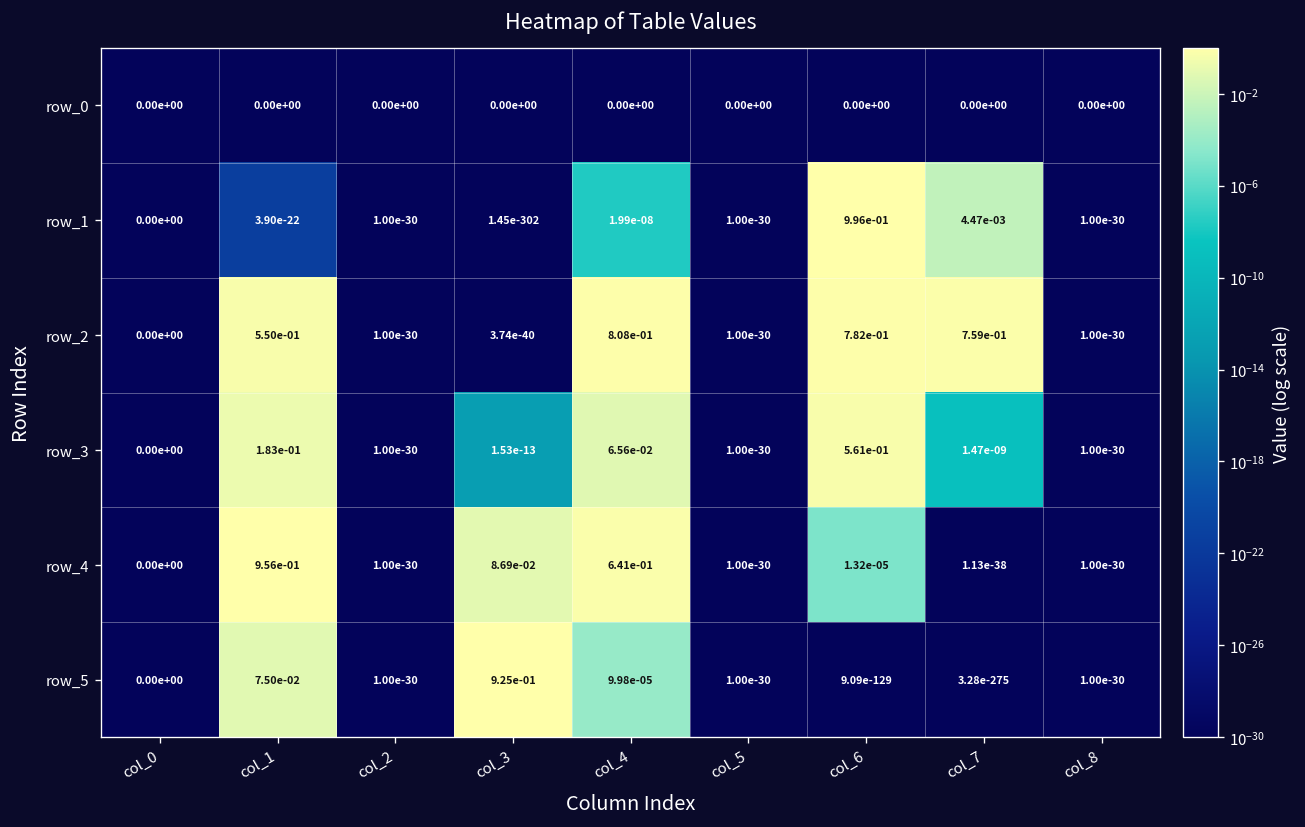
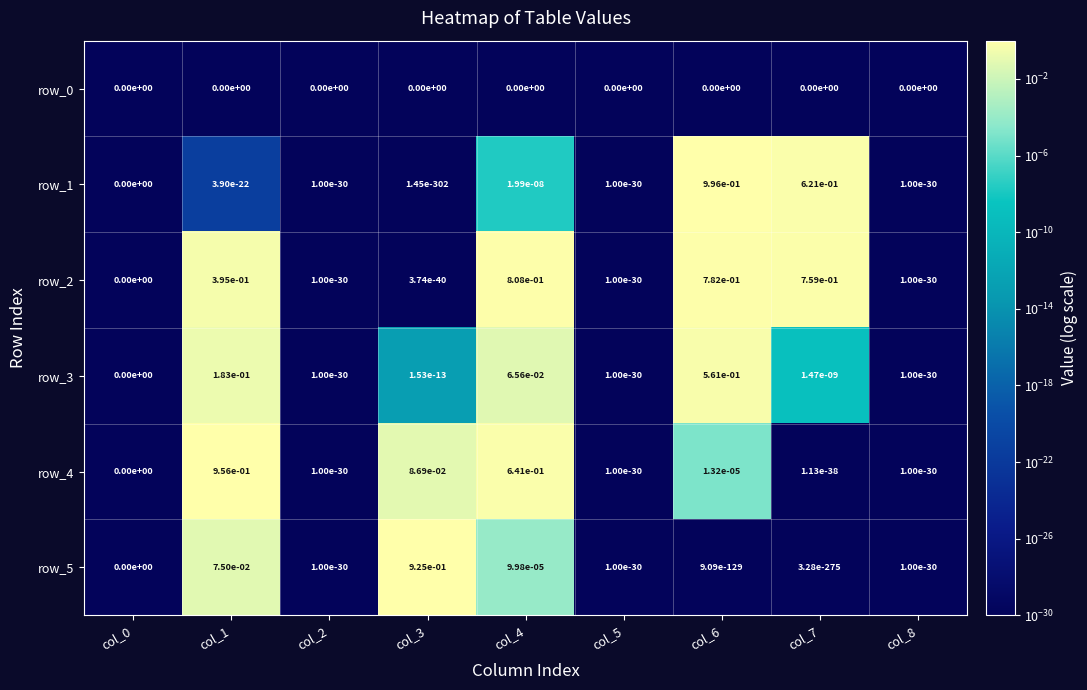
row_1, col_7: 4.47e-03 -> 6.21e-01
row_2, col_1: 5.50e-01 -> 3.95e-01
